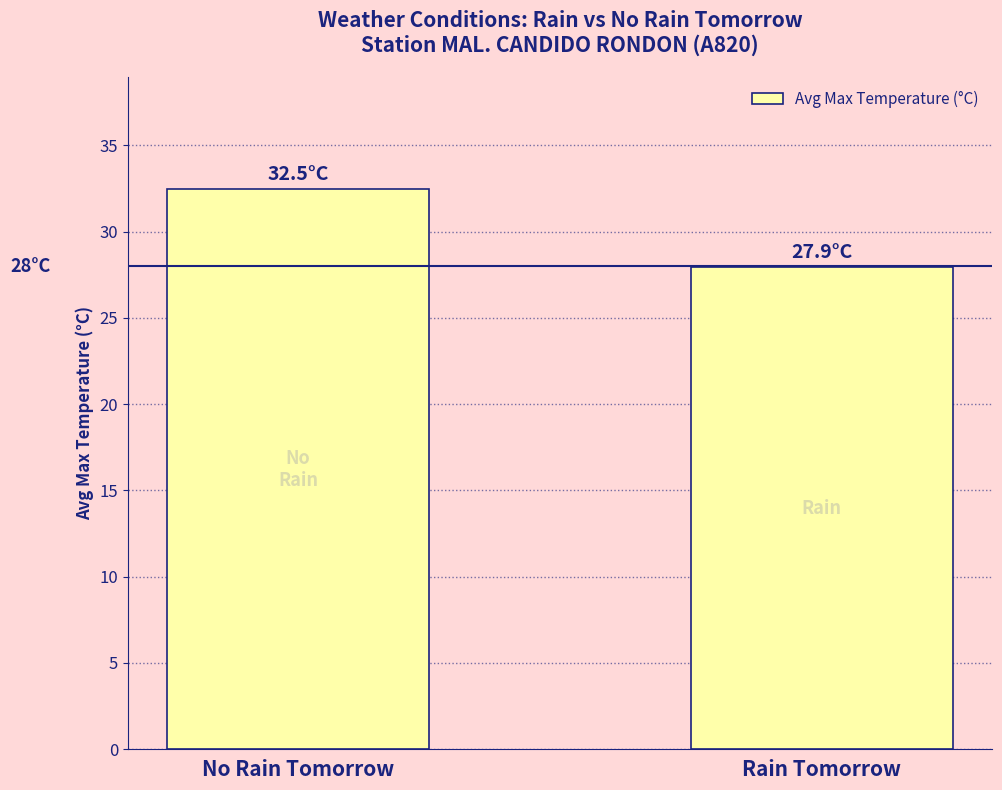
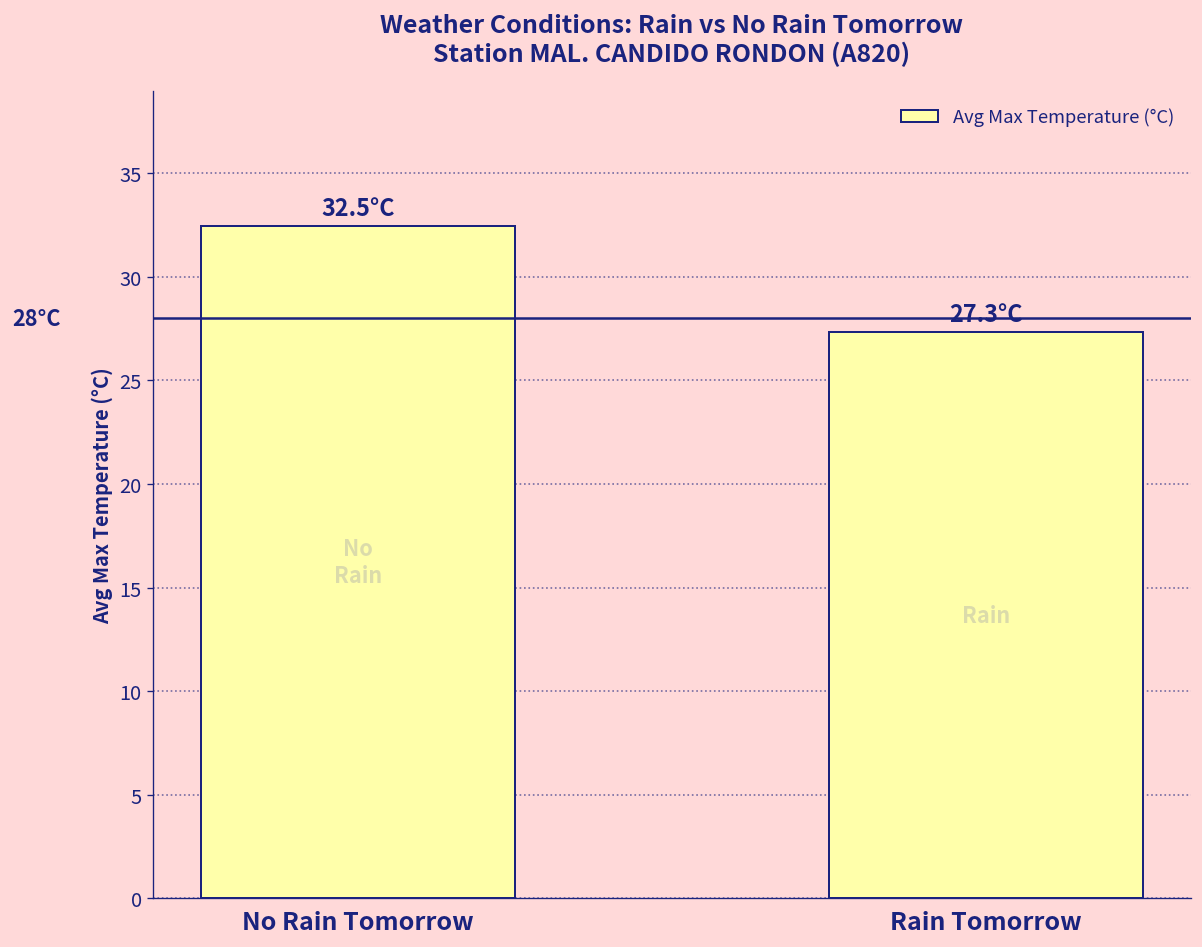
Rain Tomorrow: 27.9°C -> 27.3°C
